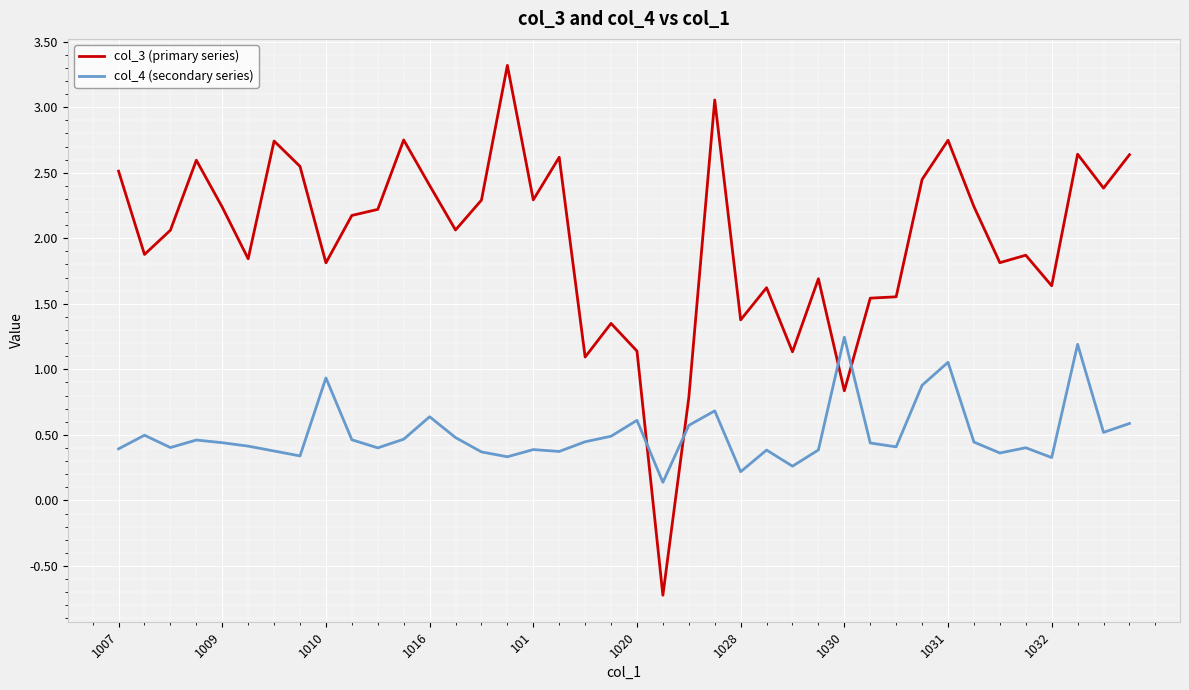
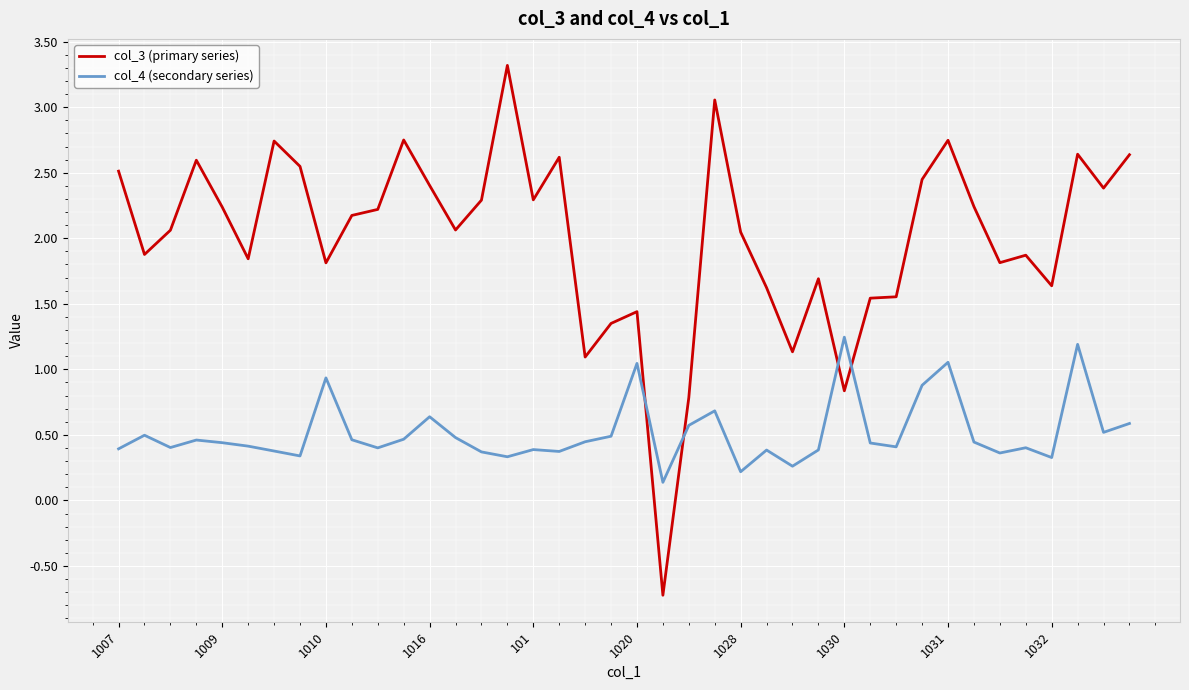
col_3 (primary series), 1020: 1.14 -> 1.44
col_4 (secondary series), 1020: 0.61 -> 1.05
col_3 (primary series), 1028: 1.38 -> 2.05
